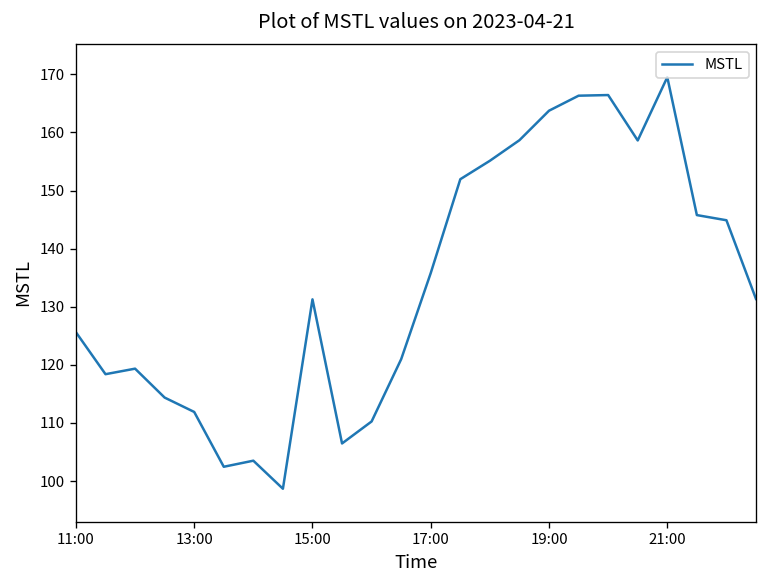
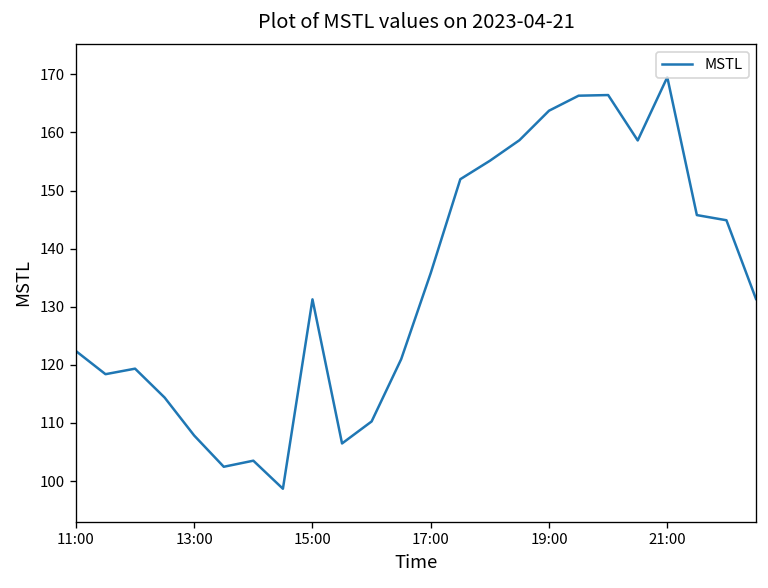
11:00: 126 -> 122
13:00: 112 -> 108
